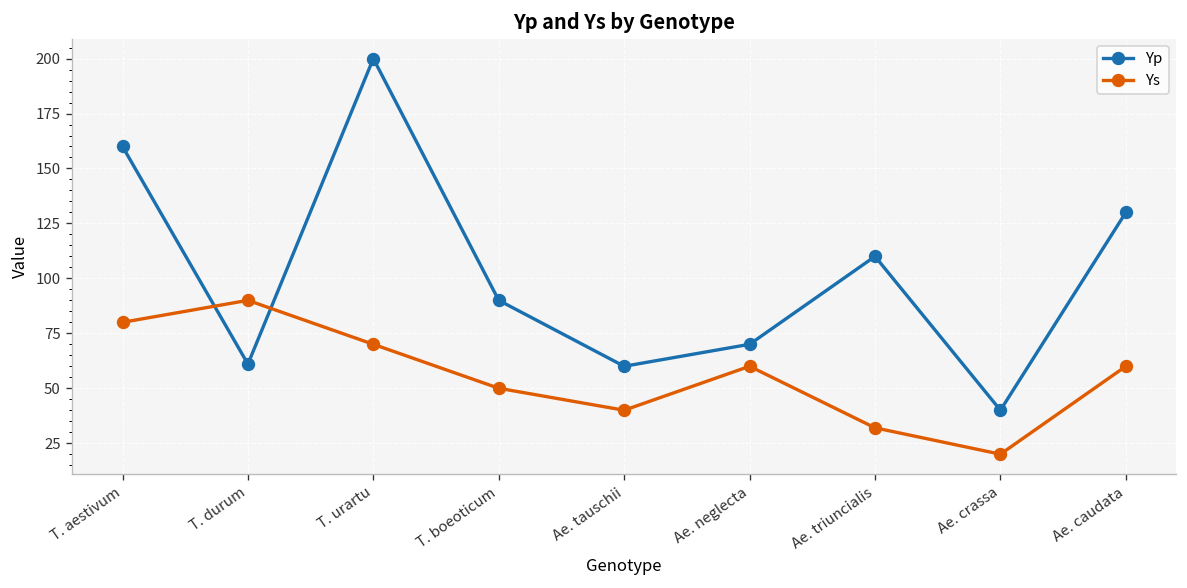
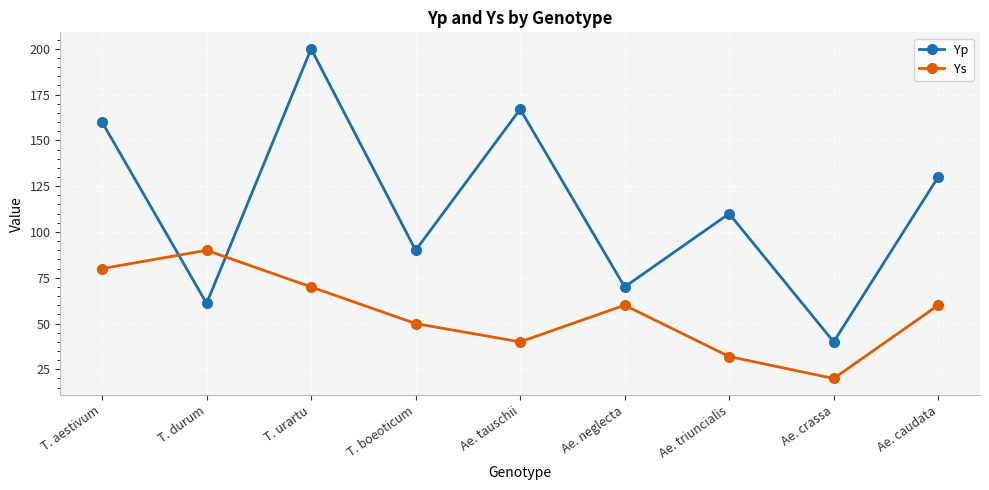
Yp, Ae. tauschii: 60 -> 167
